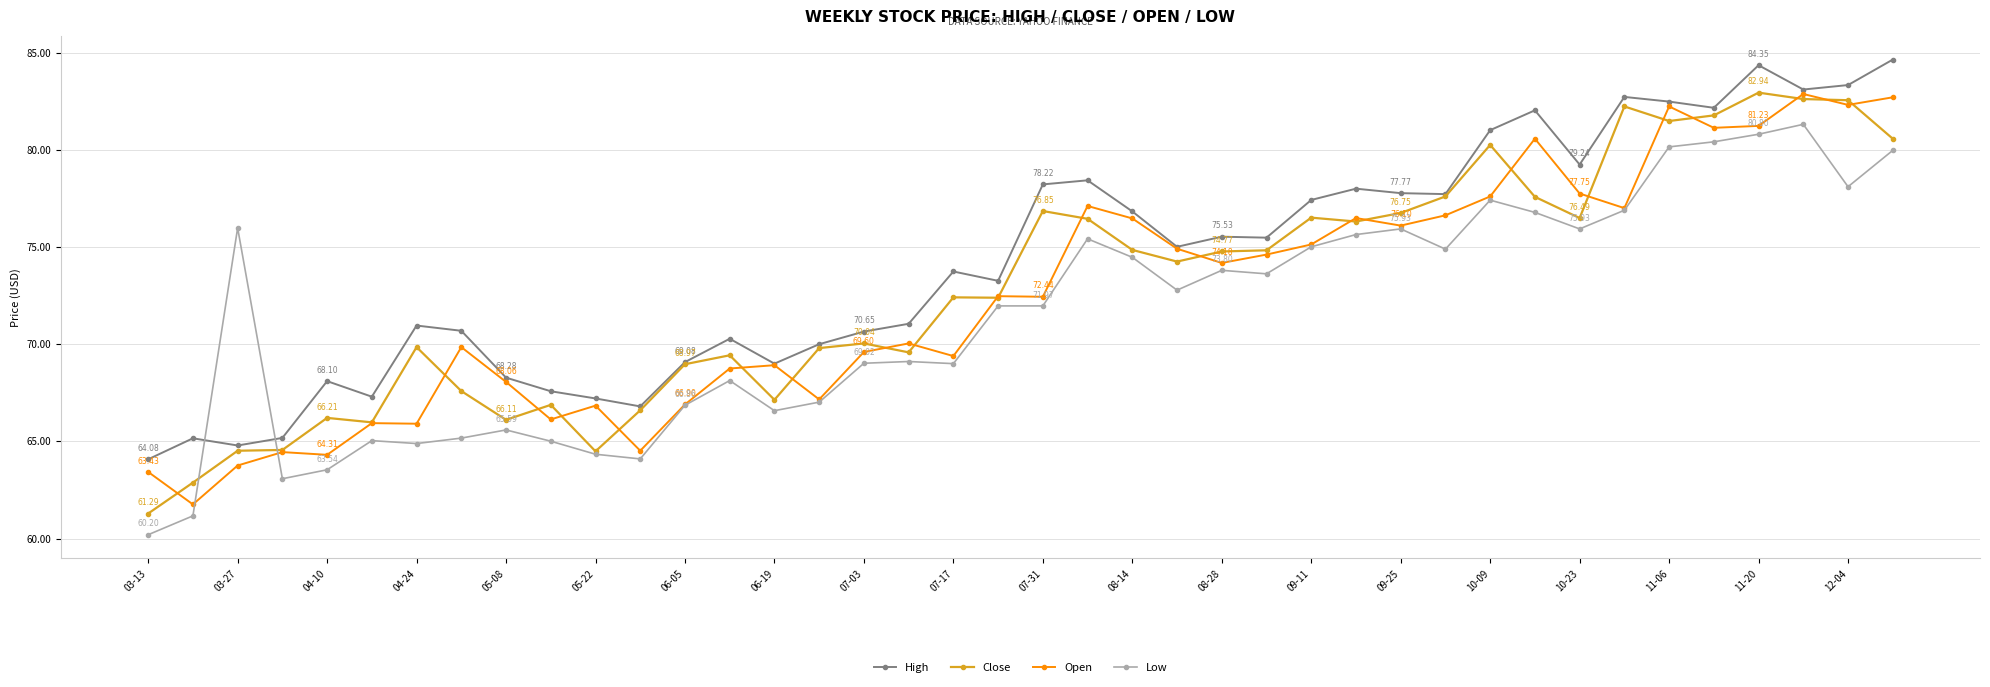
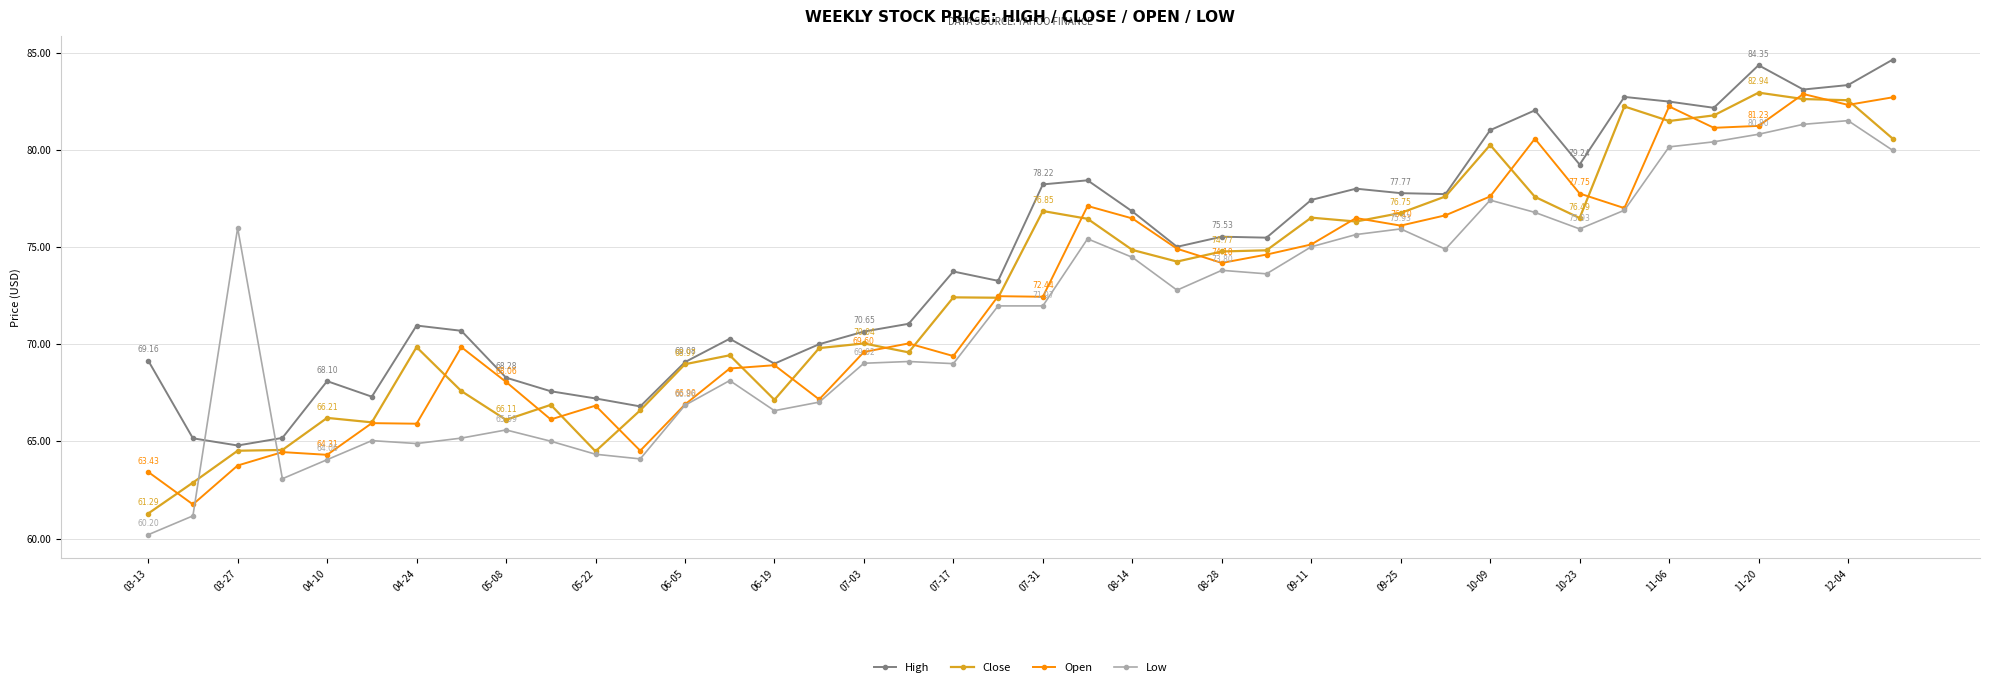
High, 03-13: 64.08 -> 69.16
Low, 04-10: 63.54 -> 64.06
Low, 12-04: 78.1 -> 81.5
